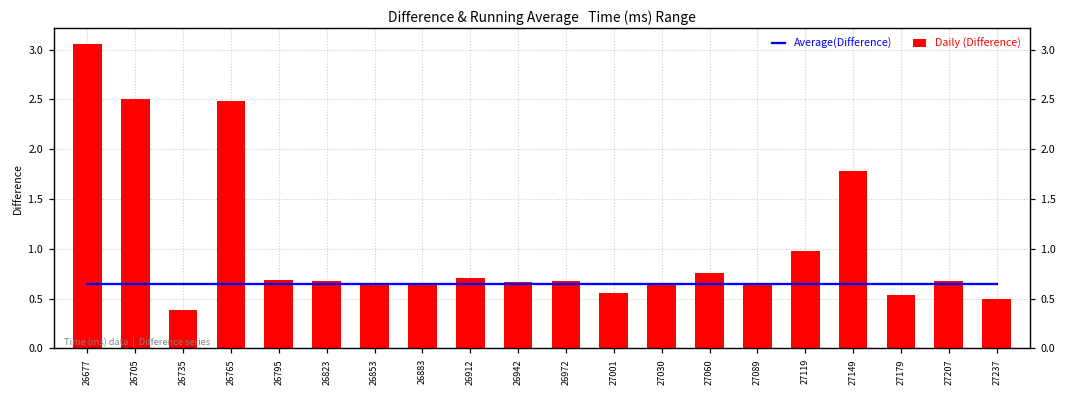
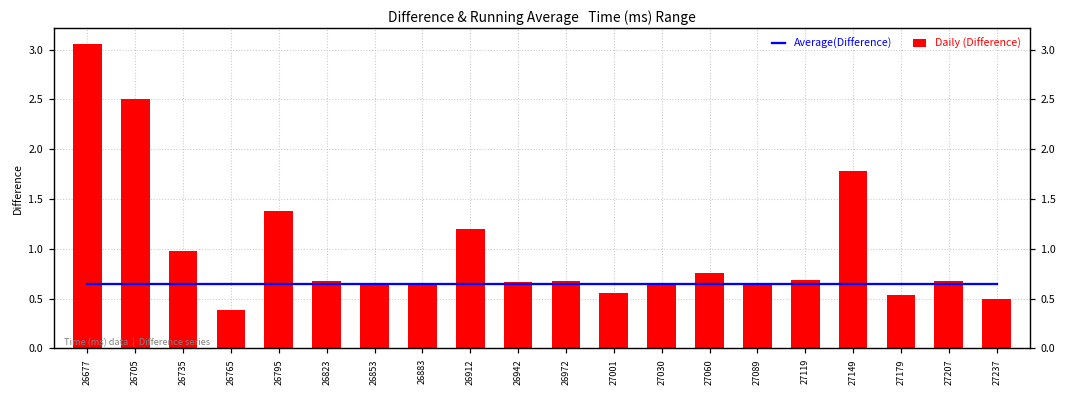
Daily (Difference), 26735: 0.4 -> 1.0
Daily (Difference), 26765: 2.5 -> 0.4
Daily (Difference), 26795: 0.7 -> 1.4
Daily (Difference), 26912: 0.7 -> 1.2
Daily (Difference), 27119: 1.0 -> 0.7
